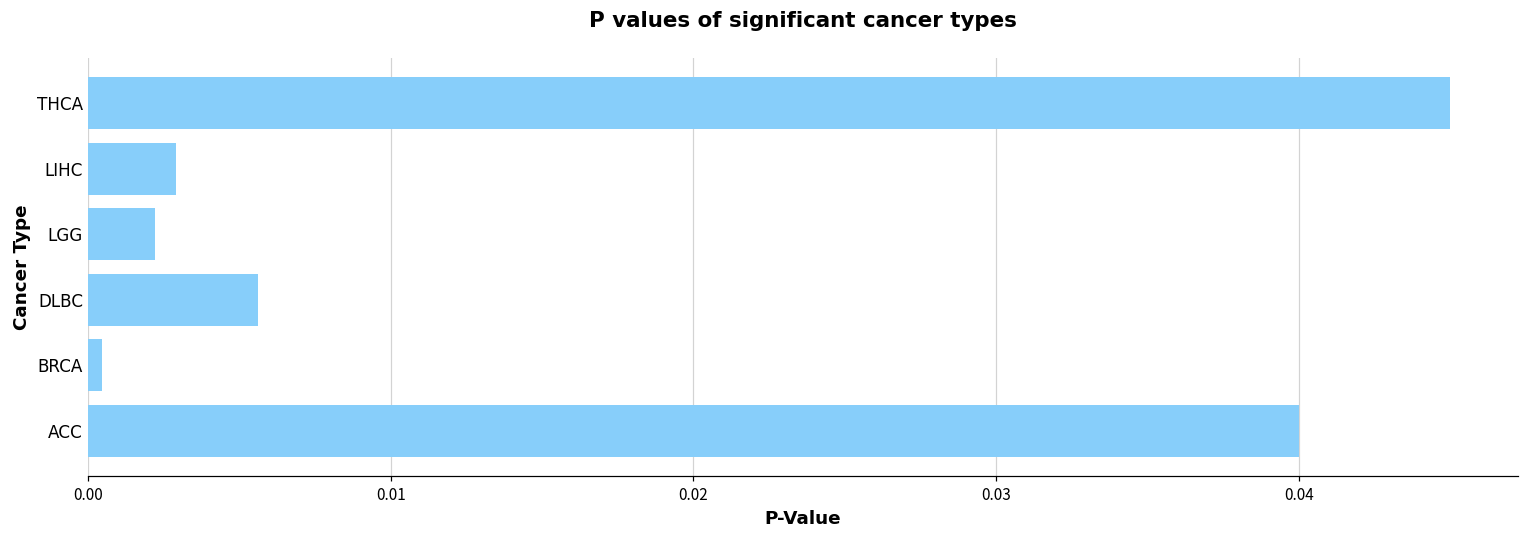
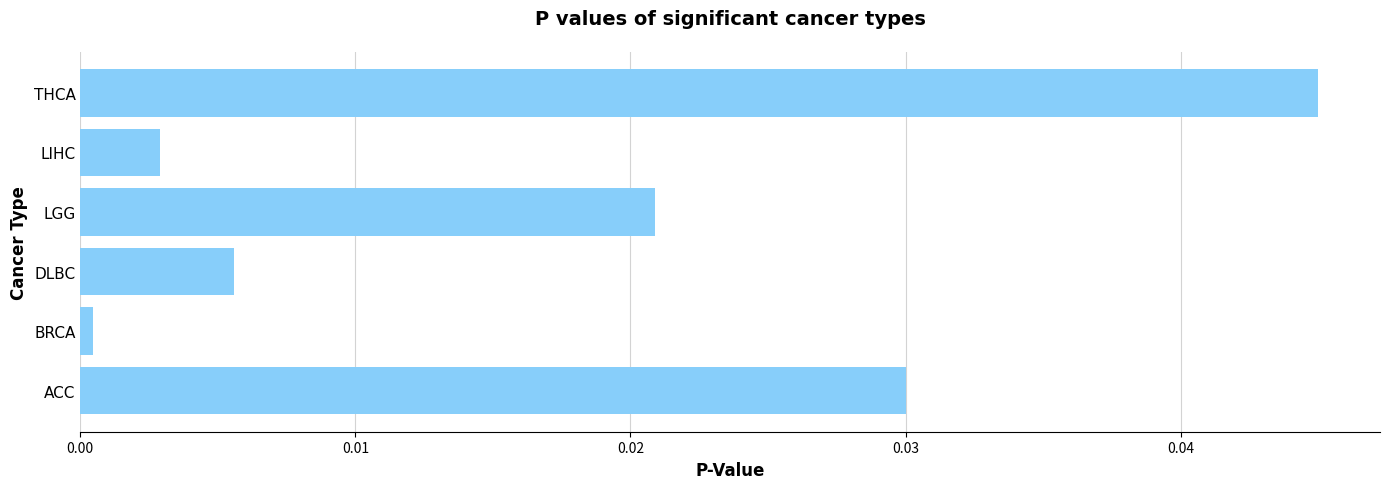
LGG: 0.0022 -> 0.0209
ACC: 0.04 -> 0.03
